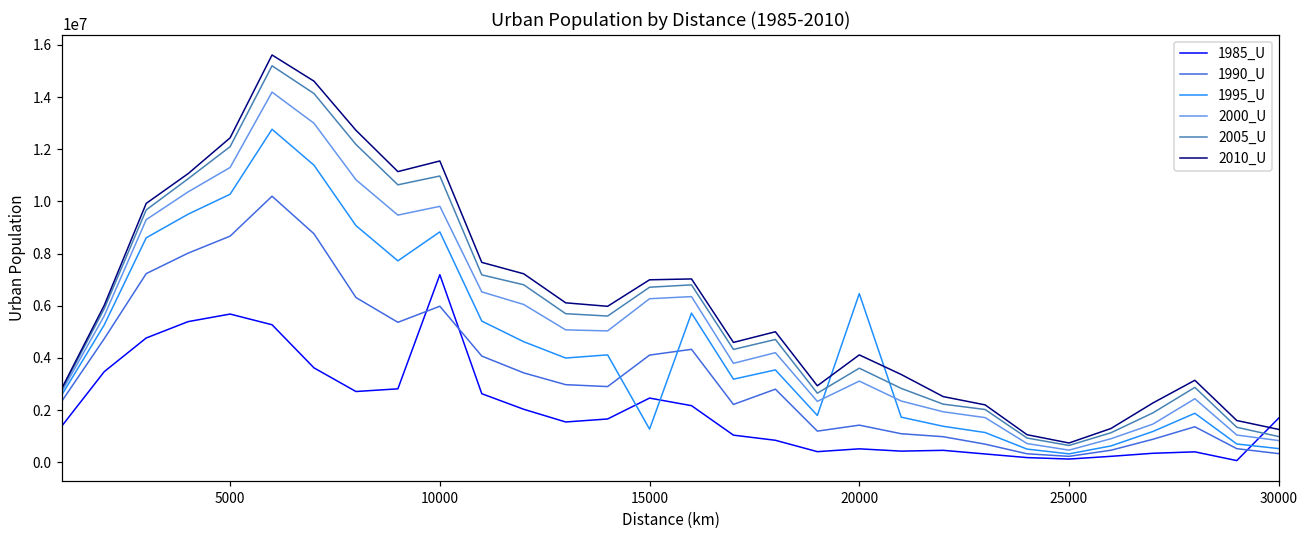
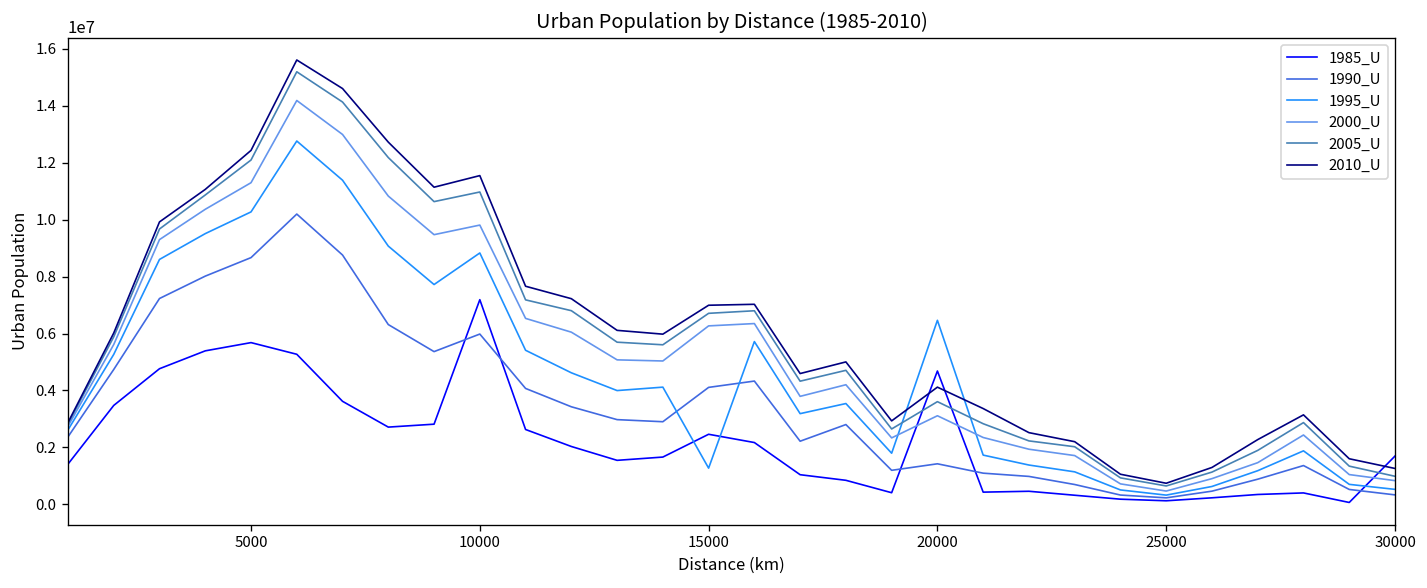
1985_U, 20000: 500000 -> 4700000
